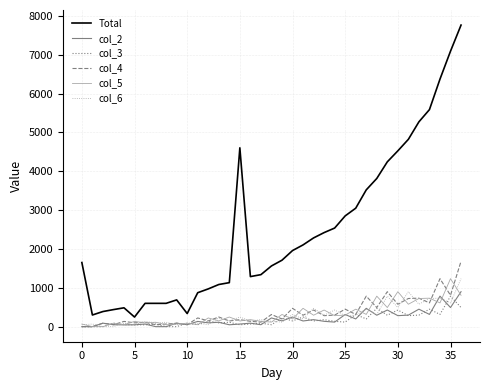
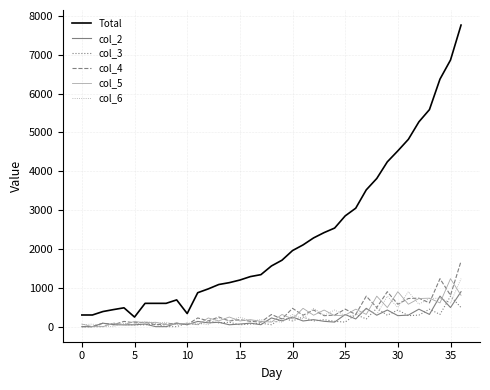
Total, 0: 1700 -> 300
Total, 15: 4600 -> 1200
Total, 35: 7100 -> 6900
